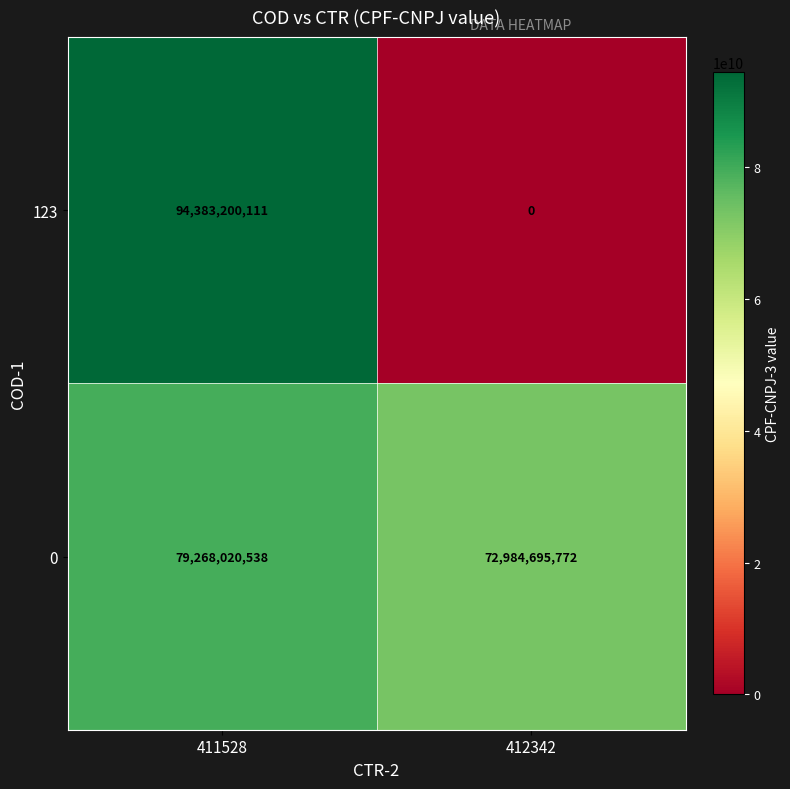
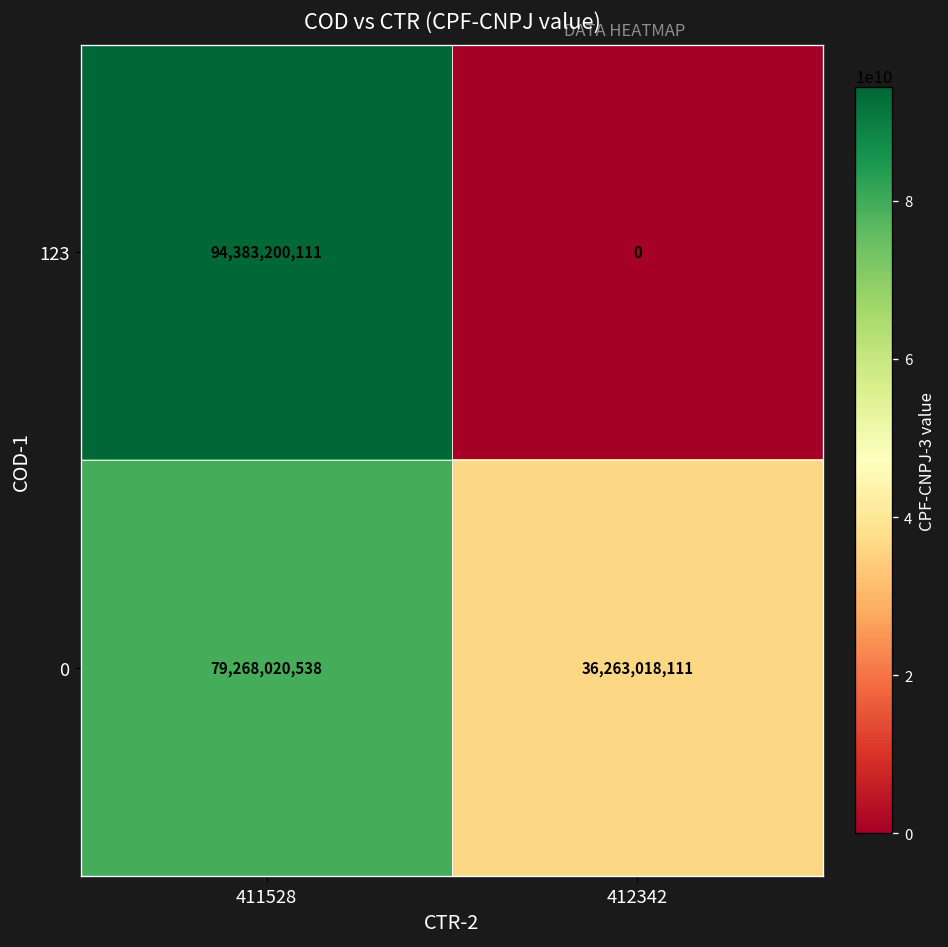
0, 412342: 72,984,695,772 -> 36,263,018,111
